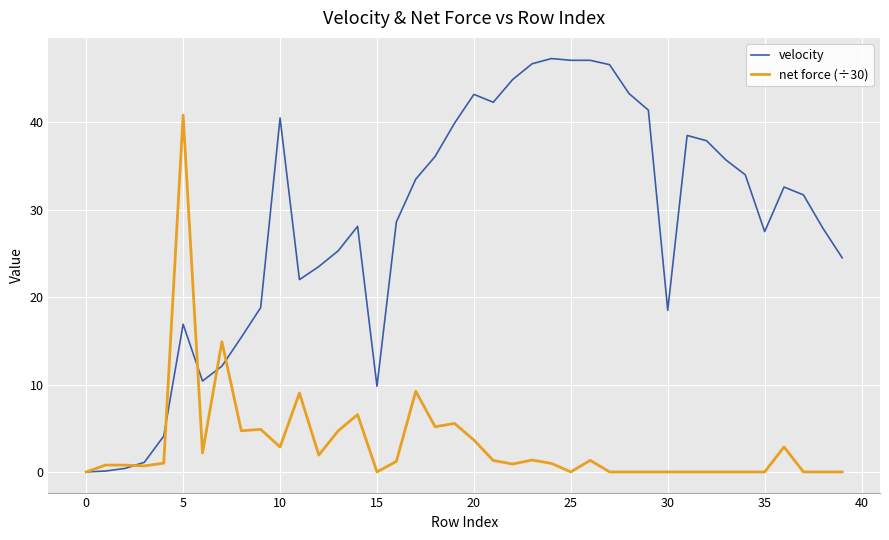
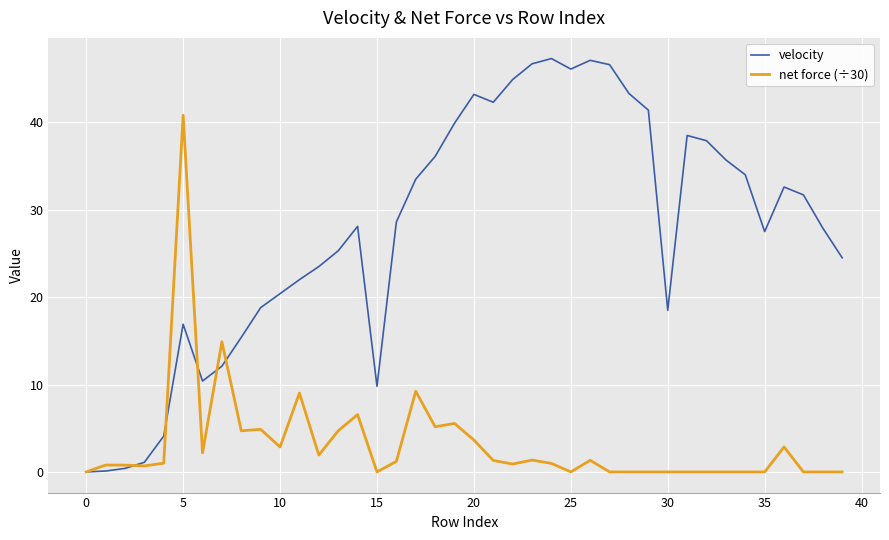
velocity, 10: 41 -> 20
velocity, 25: 47 -> 46
